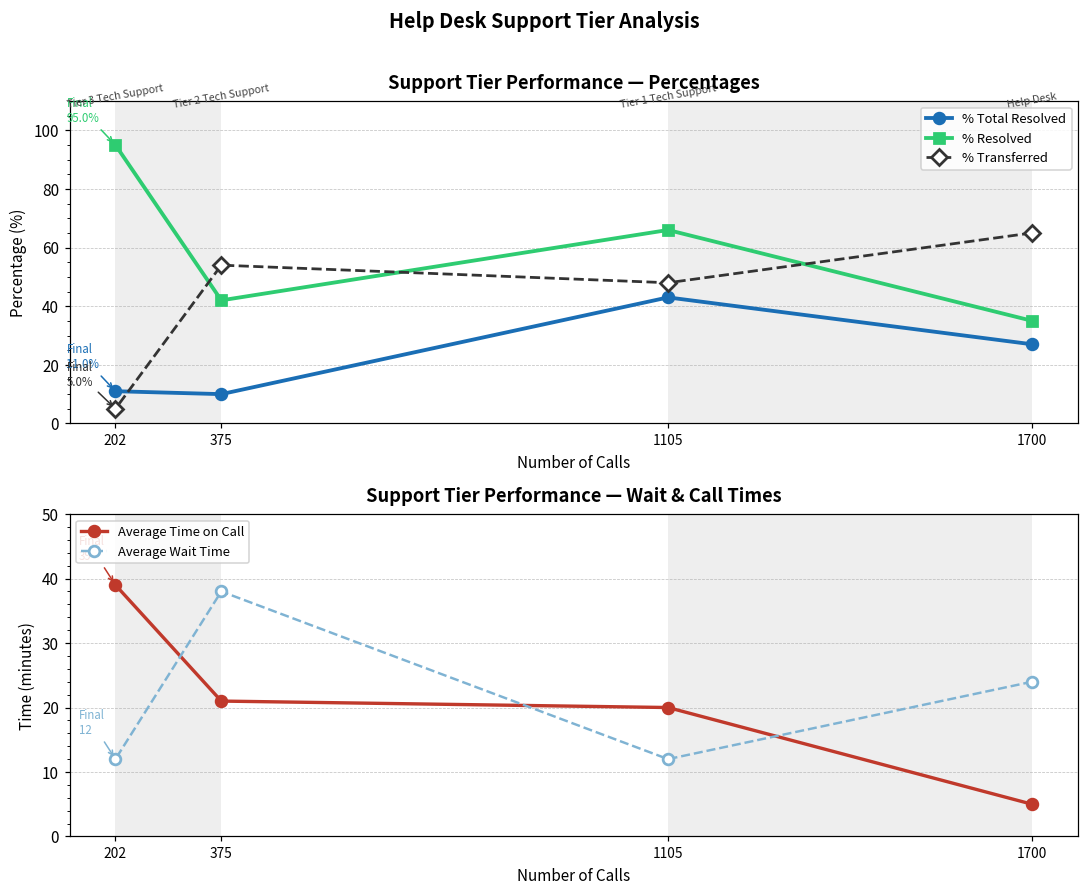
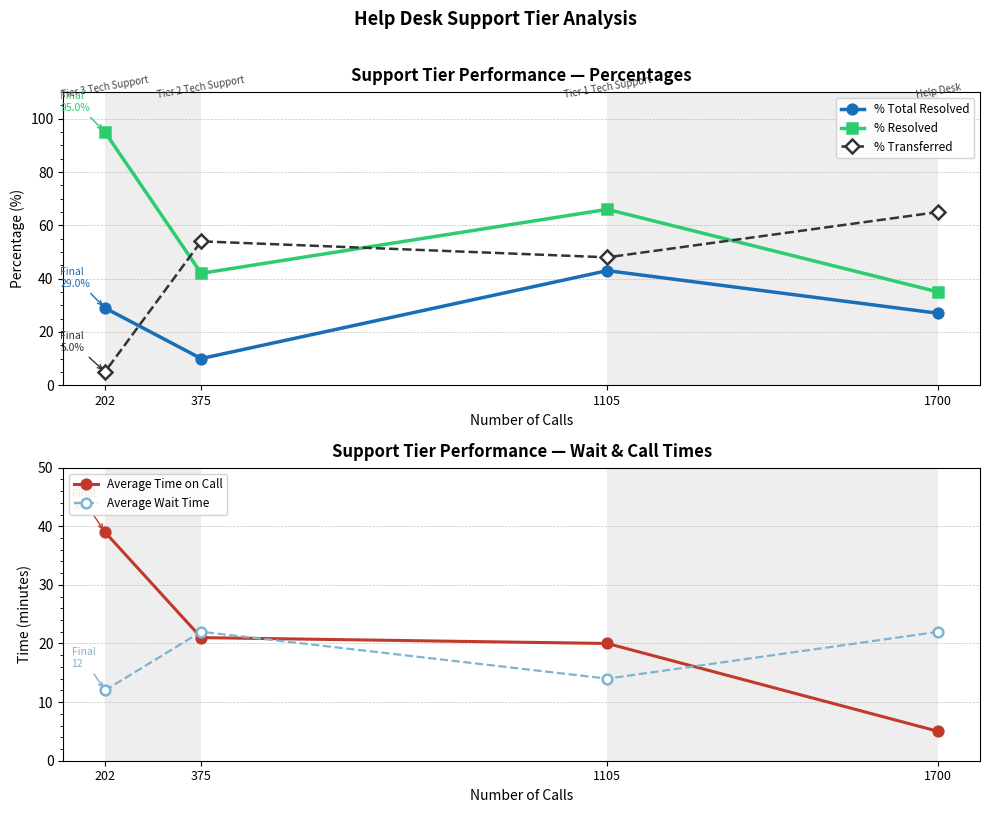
Support Tier Performance — Percentages, % Total Resolved, 202: 11.0% -> 29.0%
Support Tier Performance — Wait & Call Times, Average Wait Time, 375: 38 -> 22
Support Tier Performance — Wait & Call Times, Average Wait Time, 1105: 12 -> 14
Support Tier Performance — Wait & Call Times, Average Wait Time, 1700: 24 -> 22
